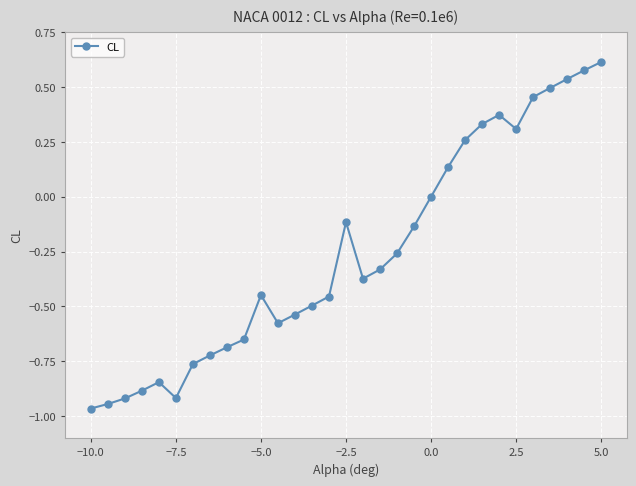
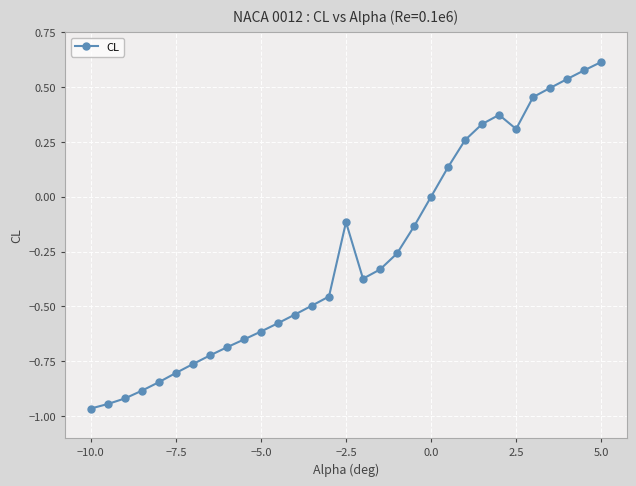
−7.5: -0.92 -> -0.80
−5.0: -0.45 -> -0.61
